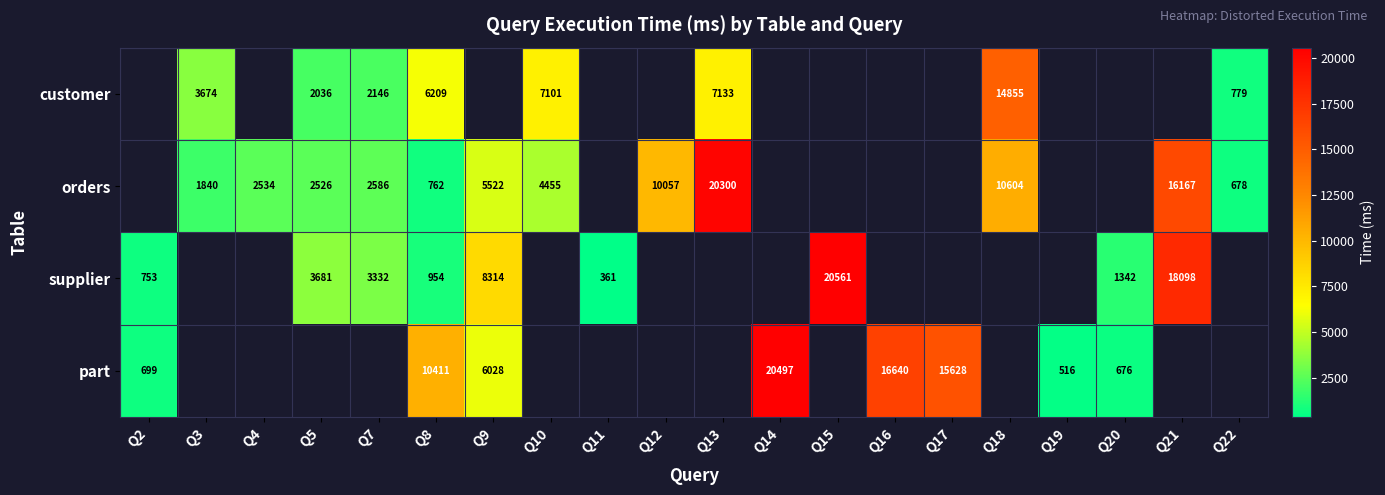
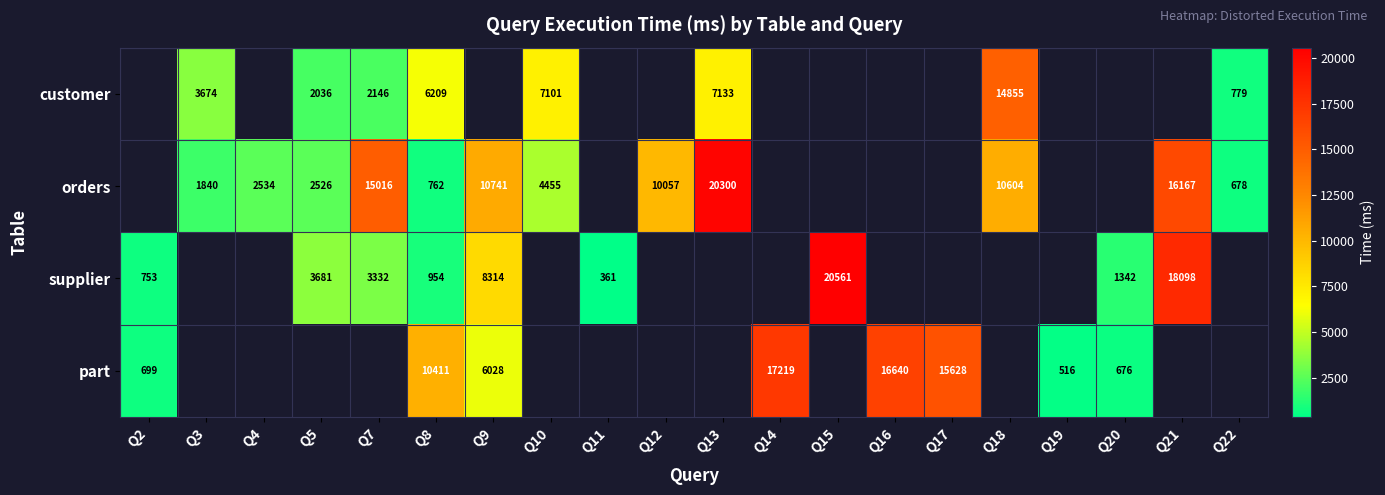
orders, Q7: 2586 -> 15016
orders, Q9: 5522 -> 10741
part, Q14: 20497 -> 17219
